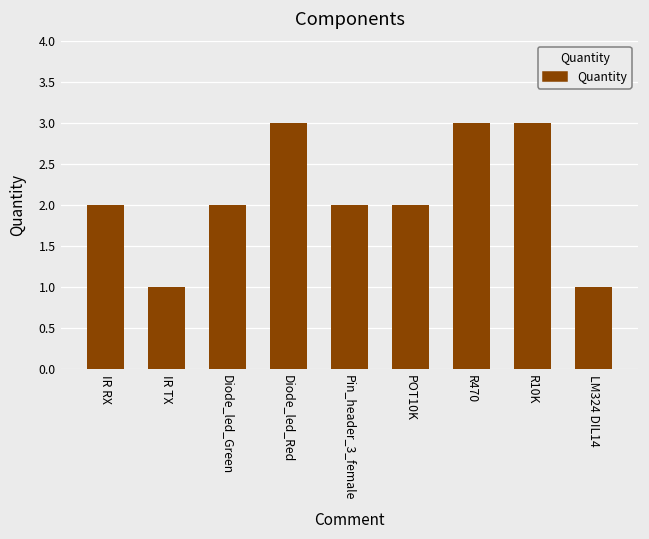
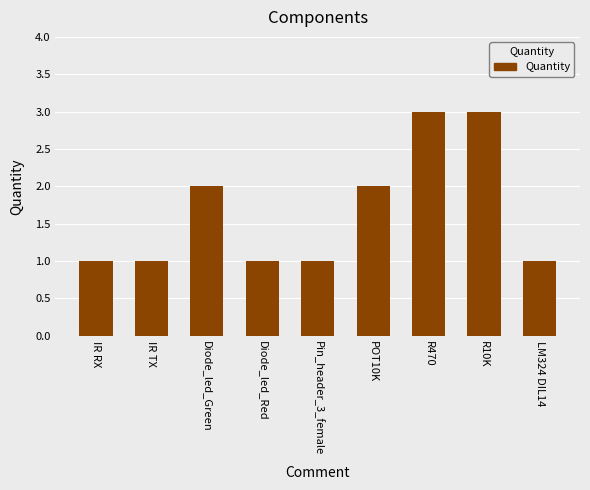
IR RX: 2 -> 1
Diode_led_Red: 3 -> 1
Pin_header_3_female: 2 -> 1
